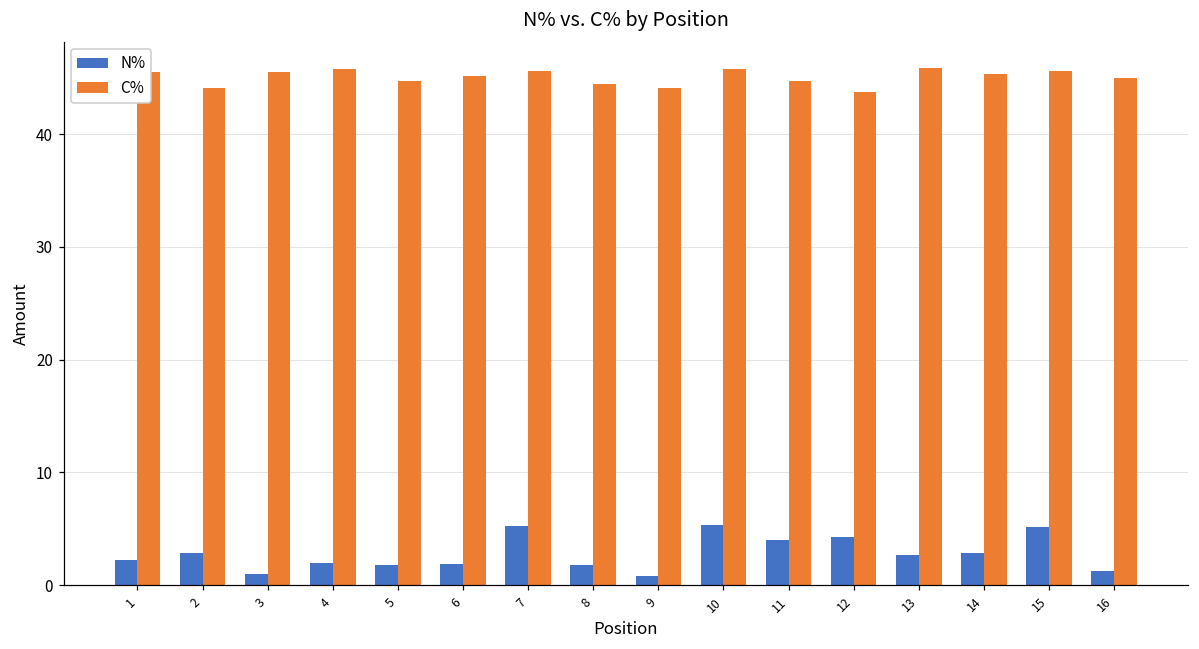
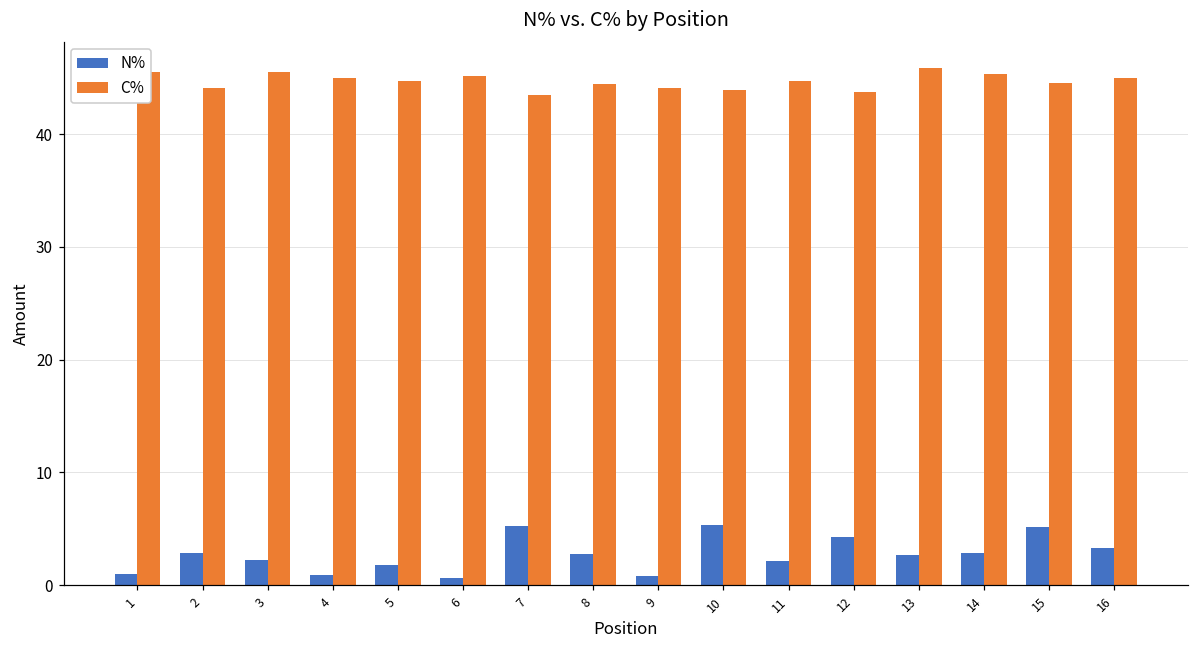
N%, 1: 2.3 -> 1.0
N%, 3: 0.9 -> 2.2
N%, 4: 1.9 -> 0.9
C%, 4: 45.8 -> 45.0
N%, 6: 1.8 -> 0.6
C%, 7: 45.6 -> 43.5
N%, 8: 1.7 -> 2.8
C%, 10: 45.8 -> 43.9
N%, 11: 4.0 -> 2.1
C%, 15: 45.6 -> 44.5
N%, 16: 1.2 -> 3.3
